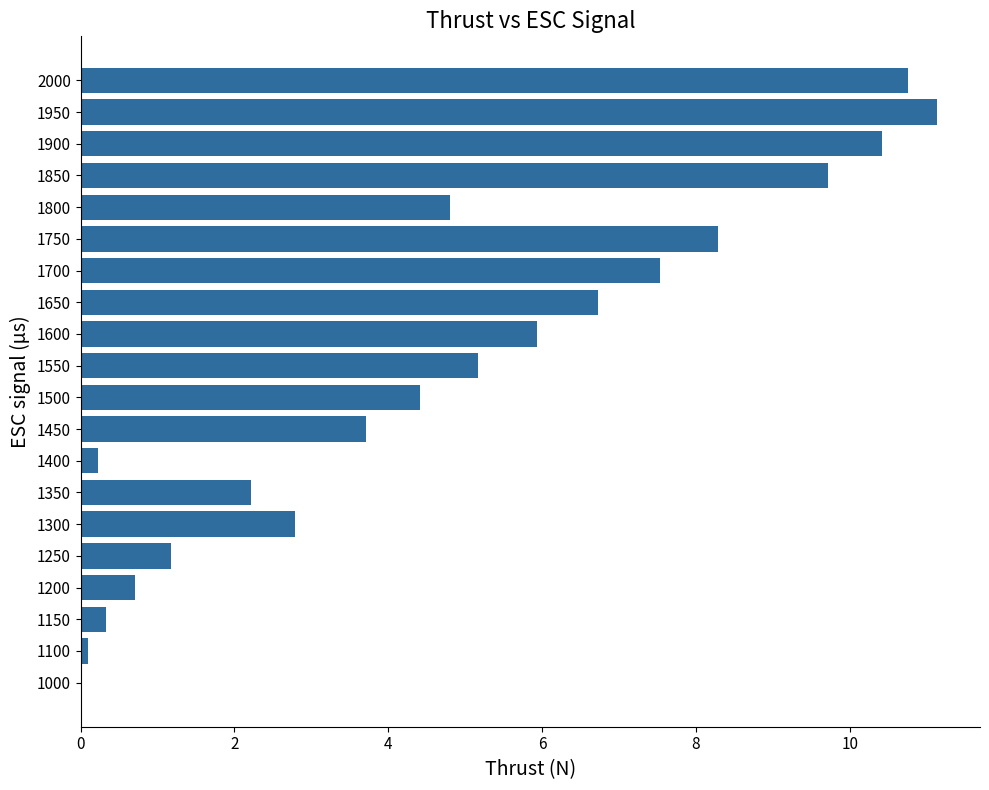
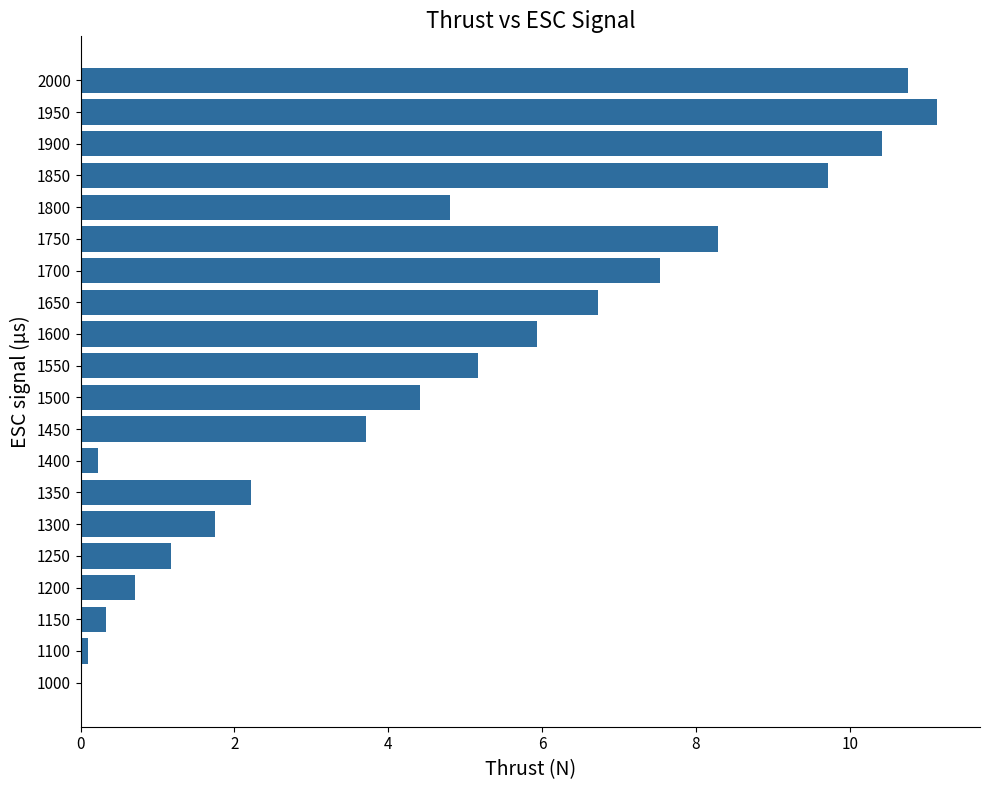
1300: 2.8 -> 1.7
